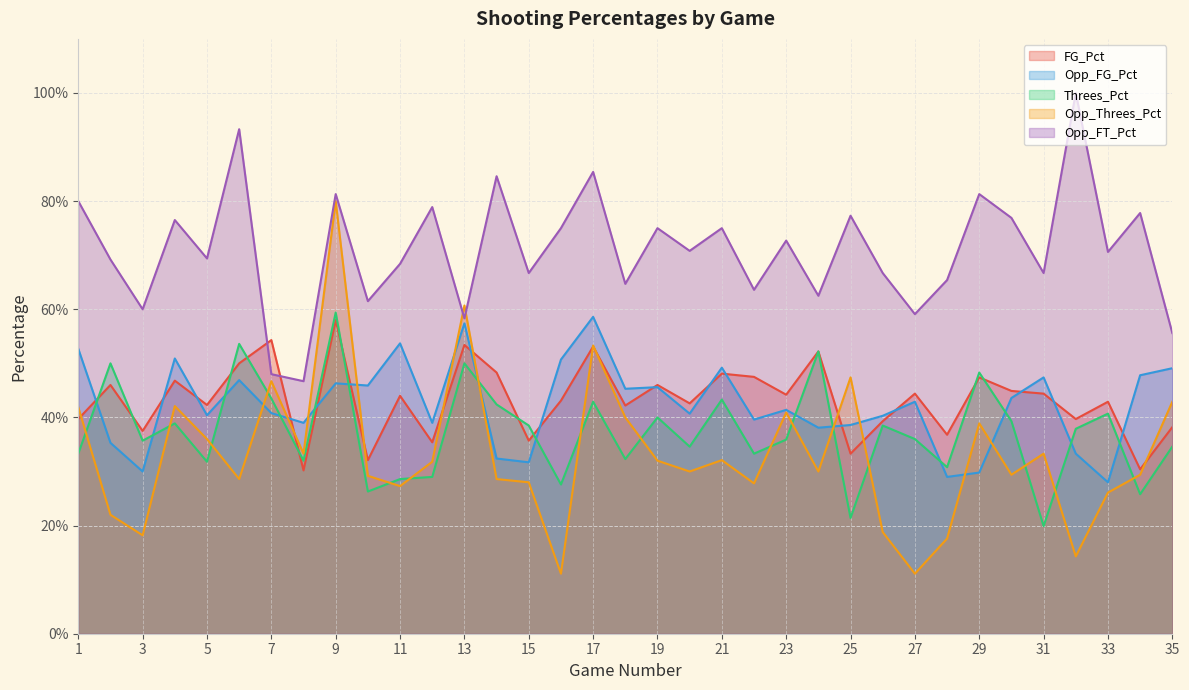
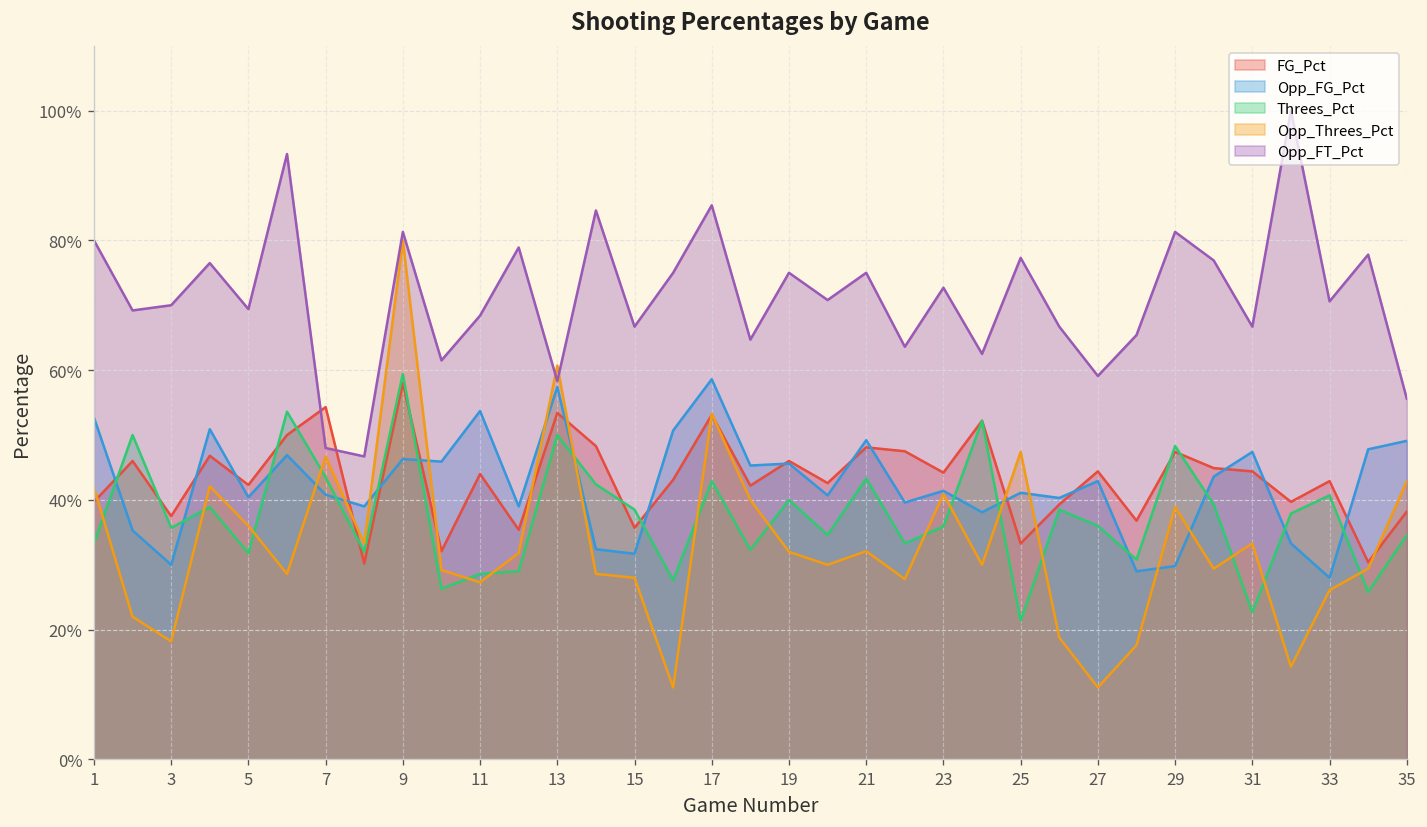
Opp_FT_Pct, 3: 60% -> 70%
Opp_FG_Pct, 25: 39% -> 41%
Threes_Pct, 31: 20% -> 23%
